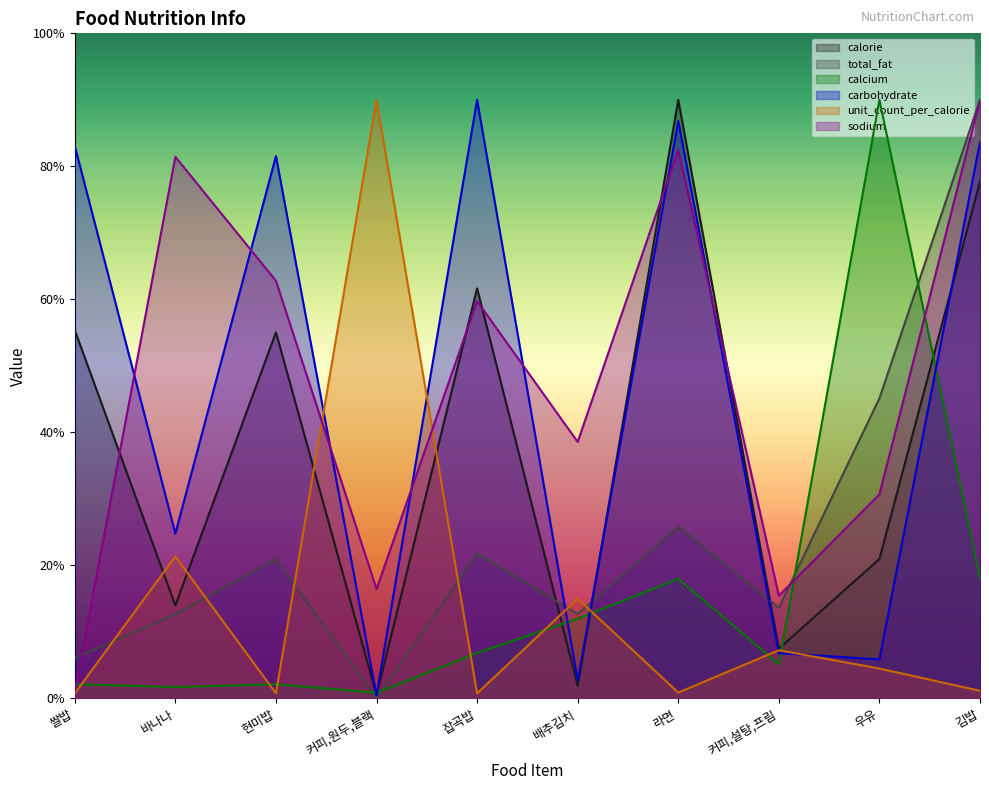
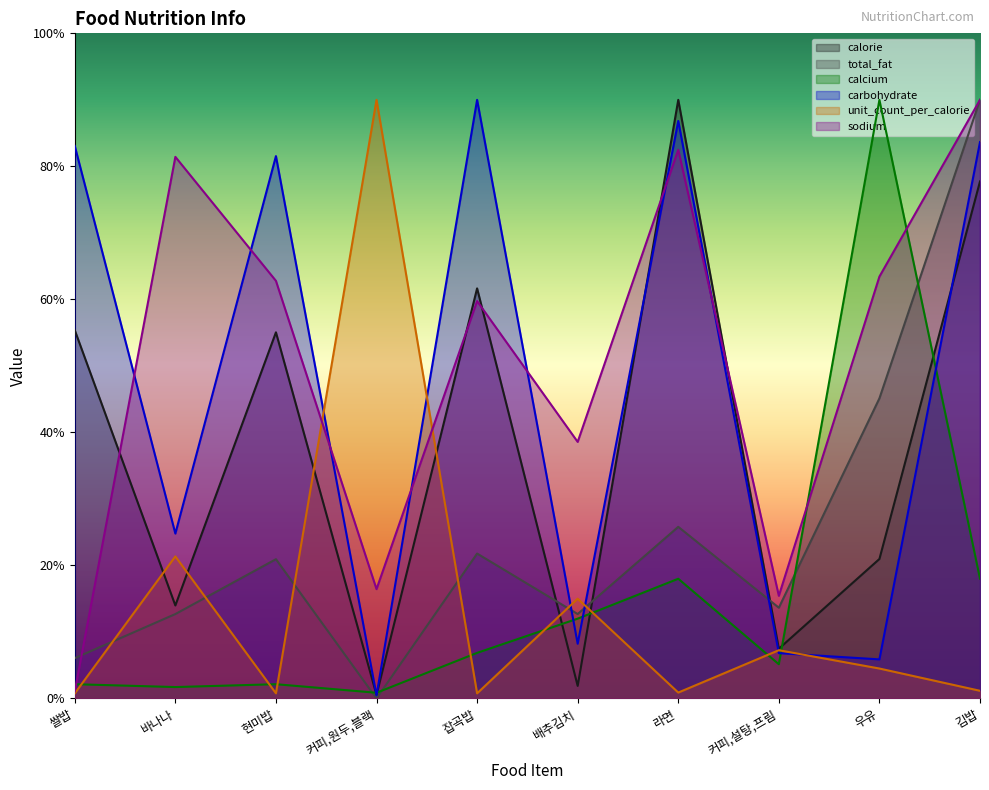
carbohydrate, 배추김치: 3% -> 8%
sodium, 우유: 31% -> 63%
